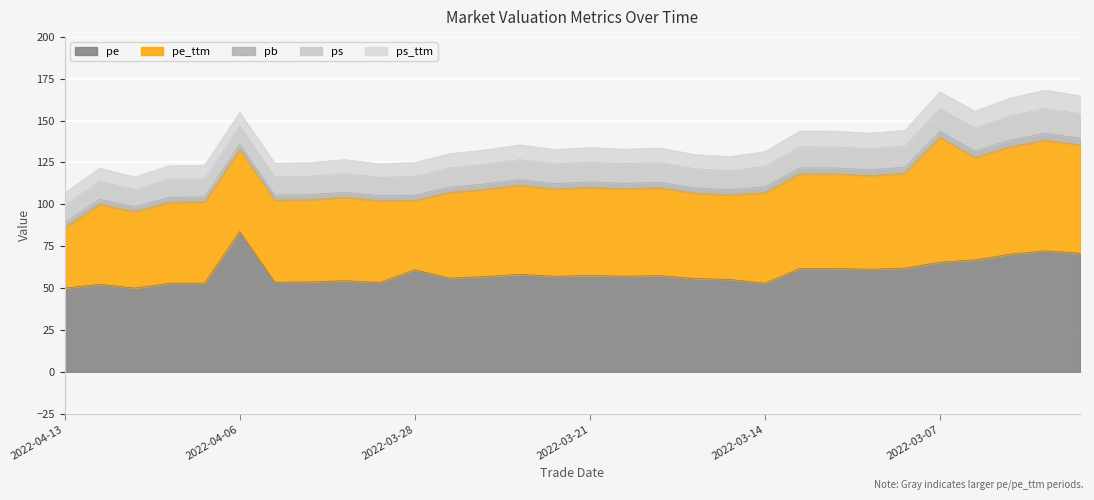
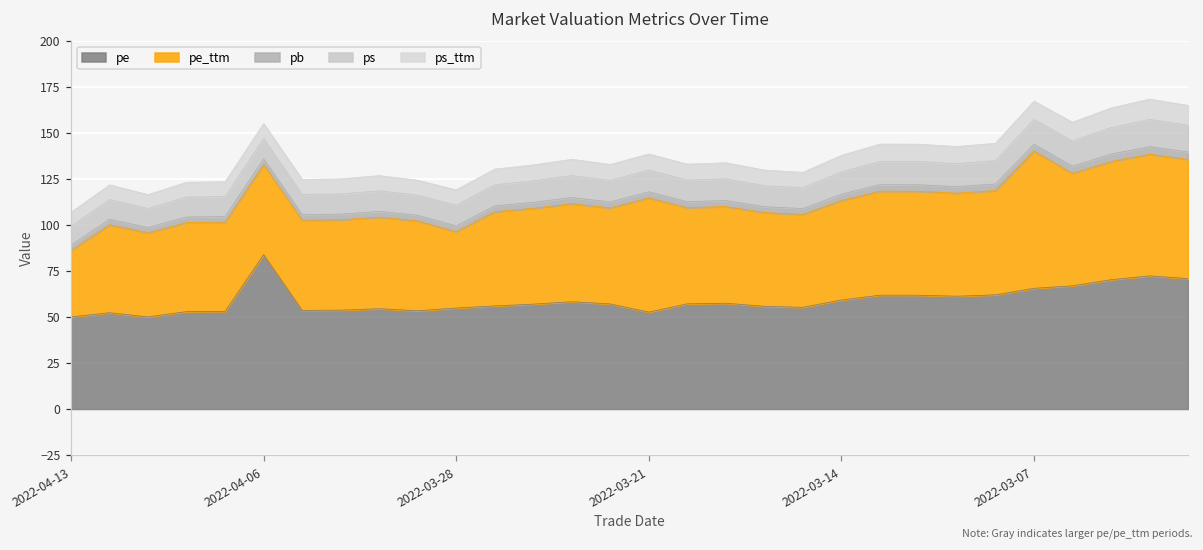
pe, 2022-03-28: 61 -> 55
pe, 2022-03-21: 58 -> 53
pe_ttm, 2022-03-21: 53 -> 62
pe, 2022-03-14: 53 -> 59
